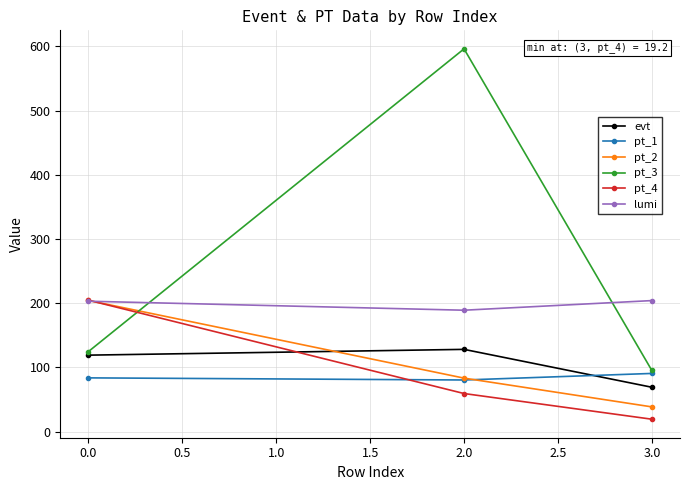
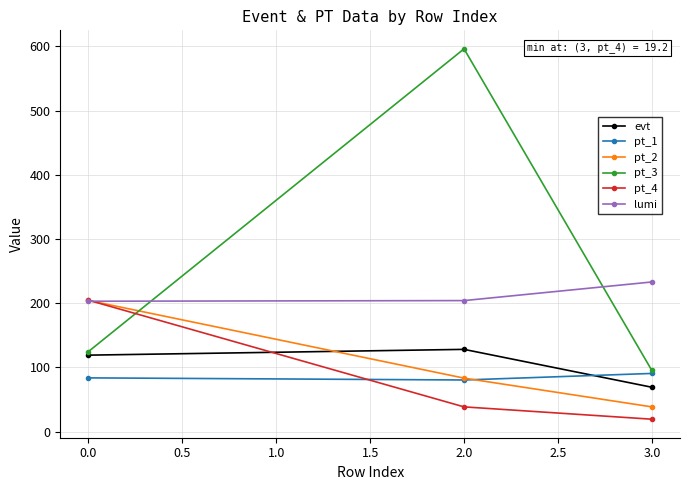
pt_4, 2.0: 60 -> 40
lumi, 2.0: 190 -> 200
lumi, 3.0: 200 -> 230
